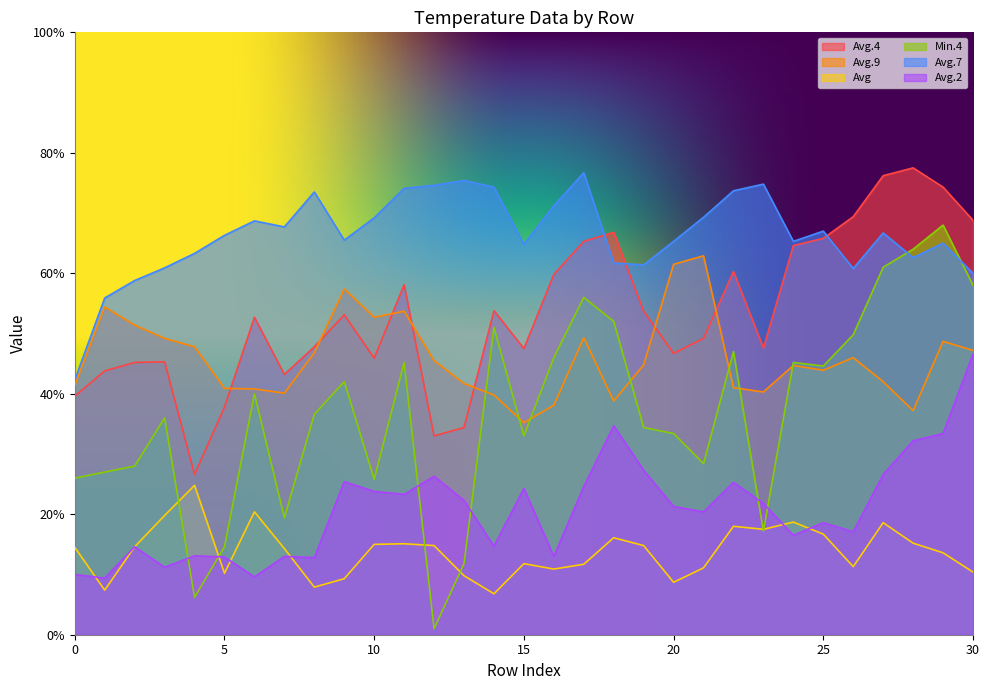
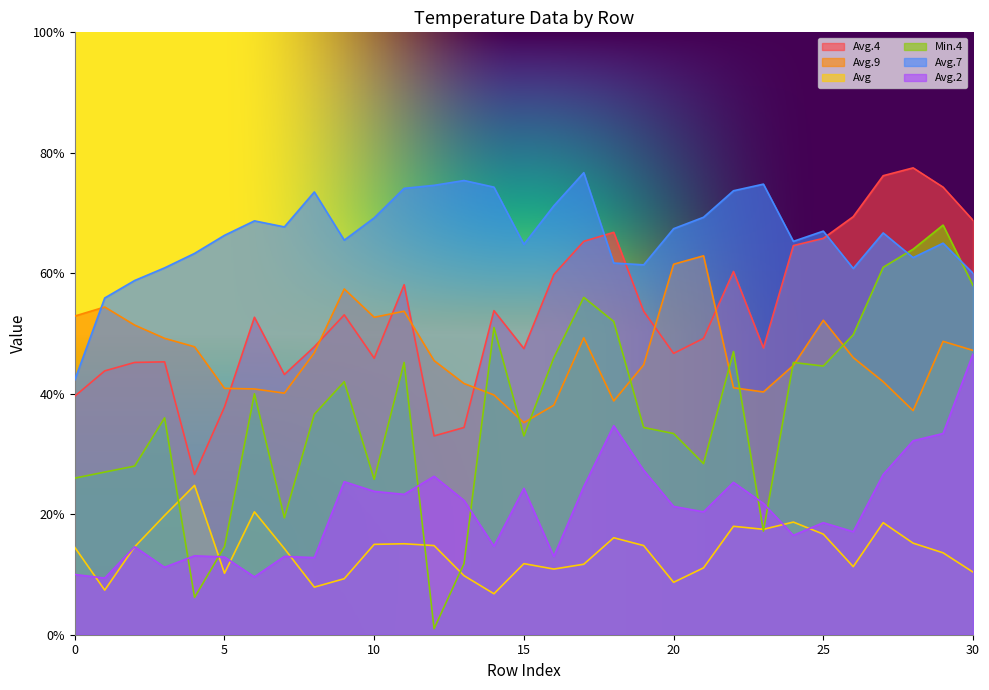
Avg.9, 0: 41% -> 53%
Avg.7, 20: 65% -> 67%
Avg.9, 25: 44% -> 52%
